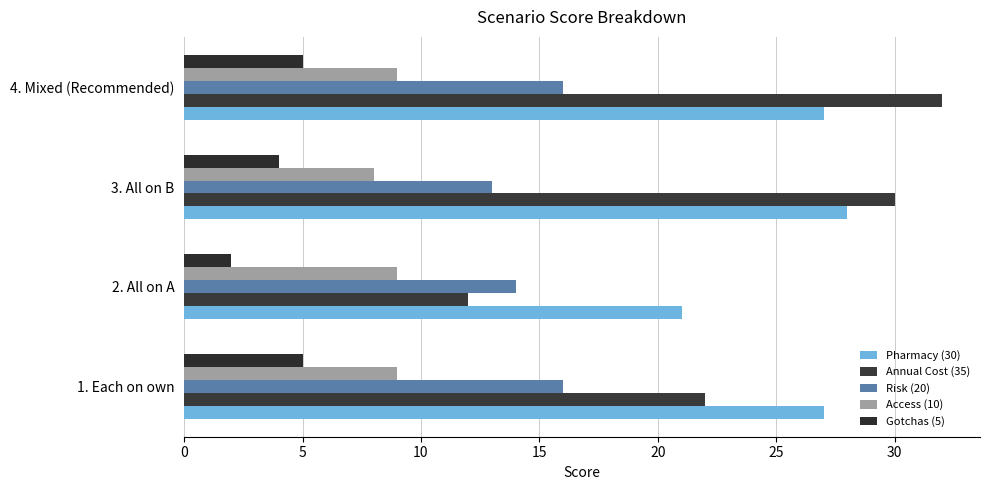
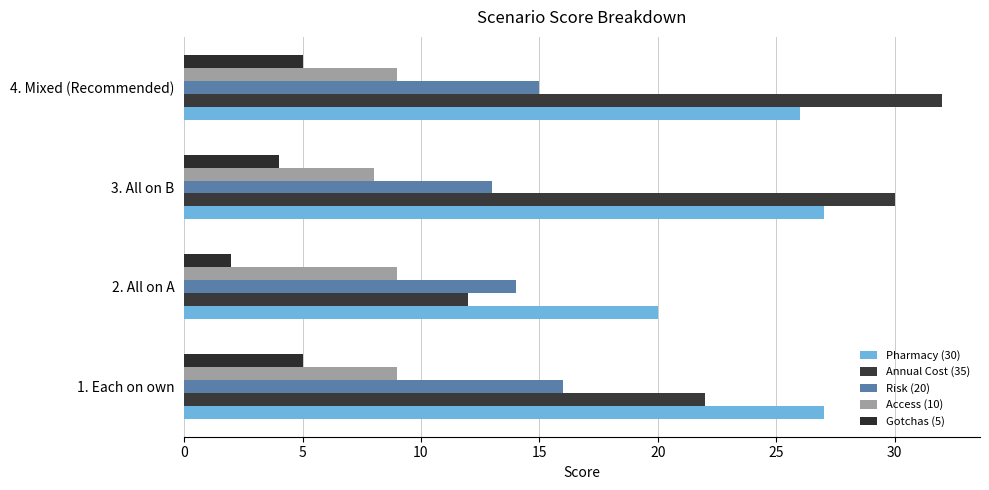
Risk (20), 4. Mixed (Recommended): 16 -> 15
Pharmacy (30), 4. Mixed (Recommended): 27 -> 26
Pharmacy (30), 3. All on B: 28 -> 27
Pharmacy (30), 2. All on A: 21 -> 20
